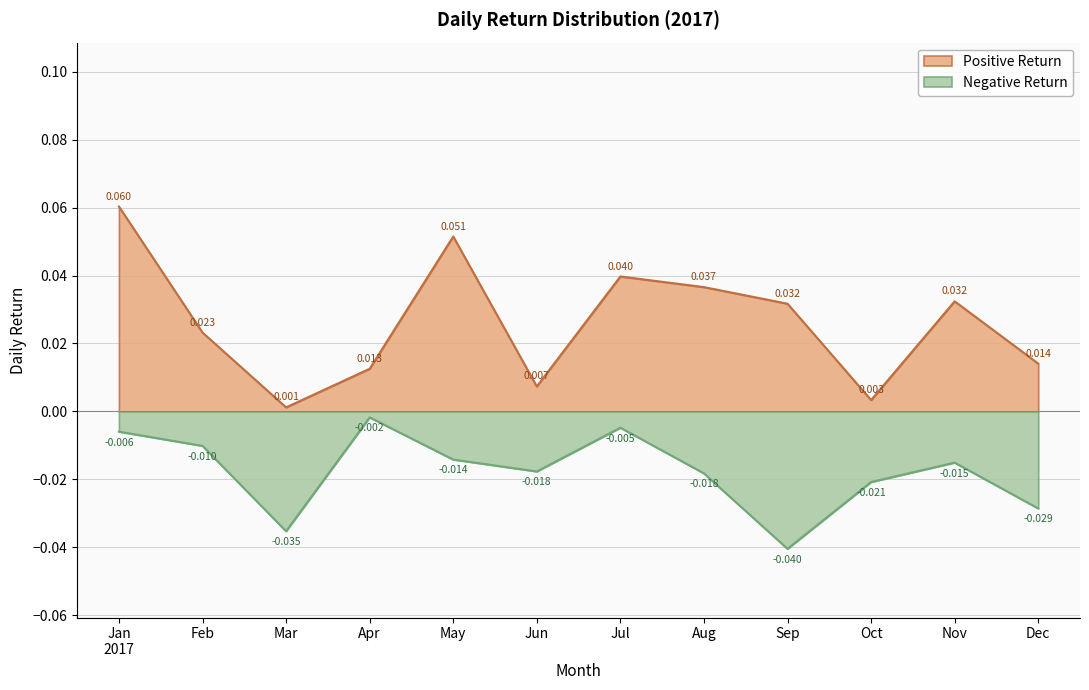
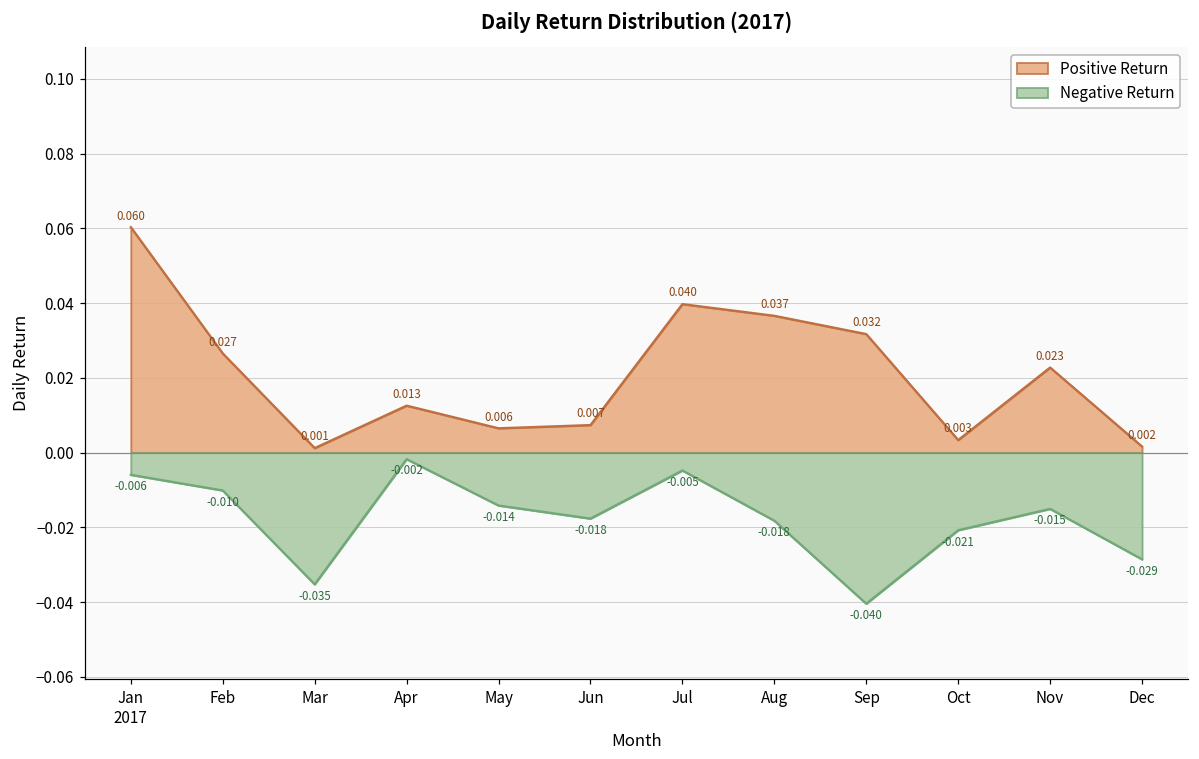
Positive Return, Feb: 0.023 -> 0.027
Positive Return, May: 0.051 -> 0.006
Positive Return, Nov: 0.032 -> 0.023
Positive Return, Dec: 0.014 -> 0.002
